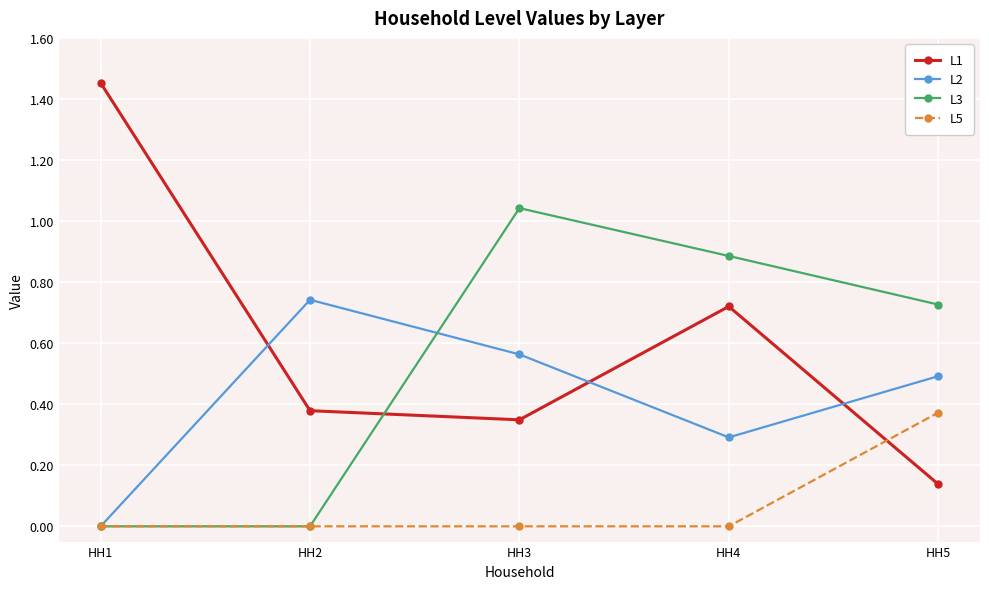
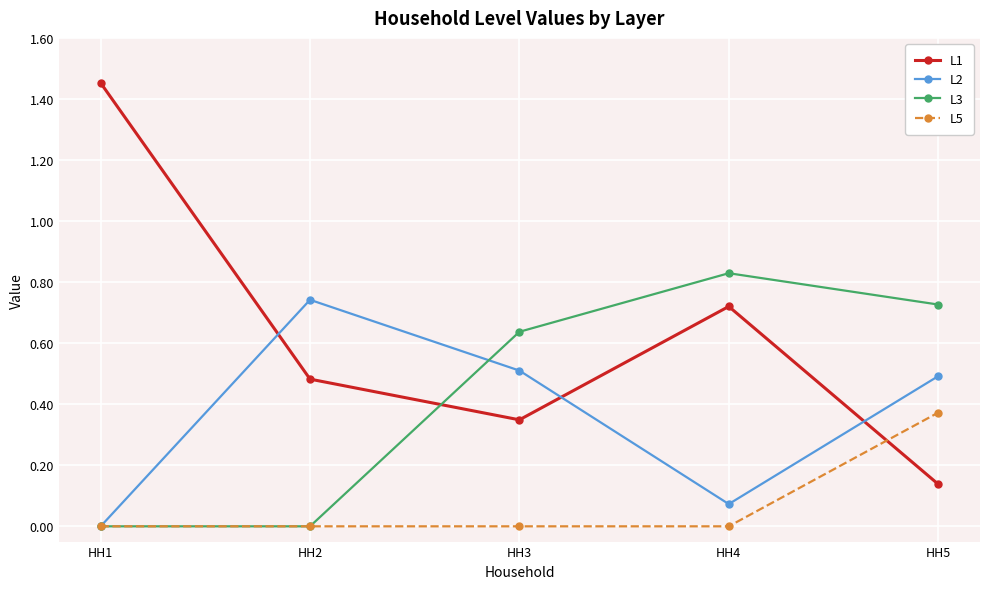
L1, HH2: 0.38 -> 0.48
L2, HH3: 0.56 -> 0.51
L3, HH3: 1.04 -> 0.64
L2, HH4: 0.29 -> 0.07
L3, HH4: 0.89 -> 0.83
